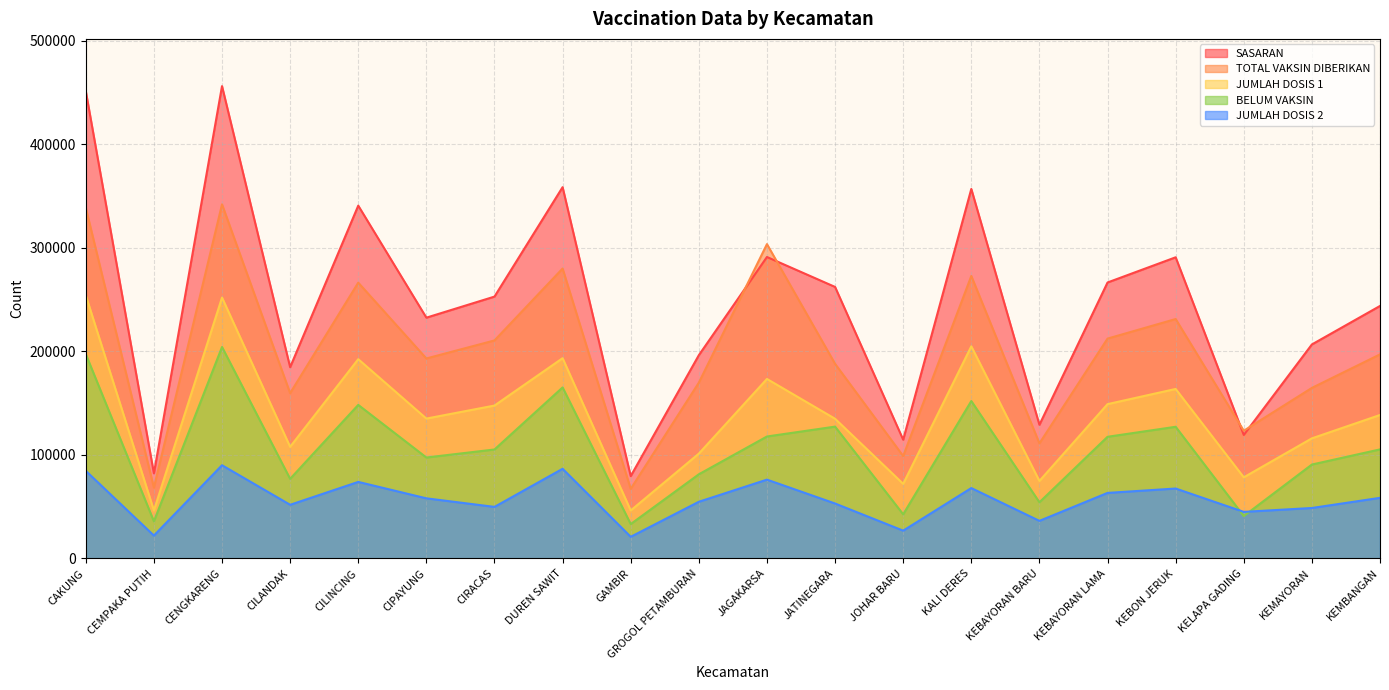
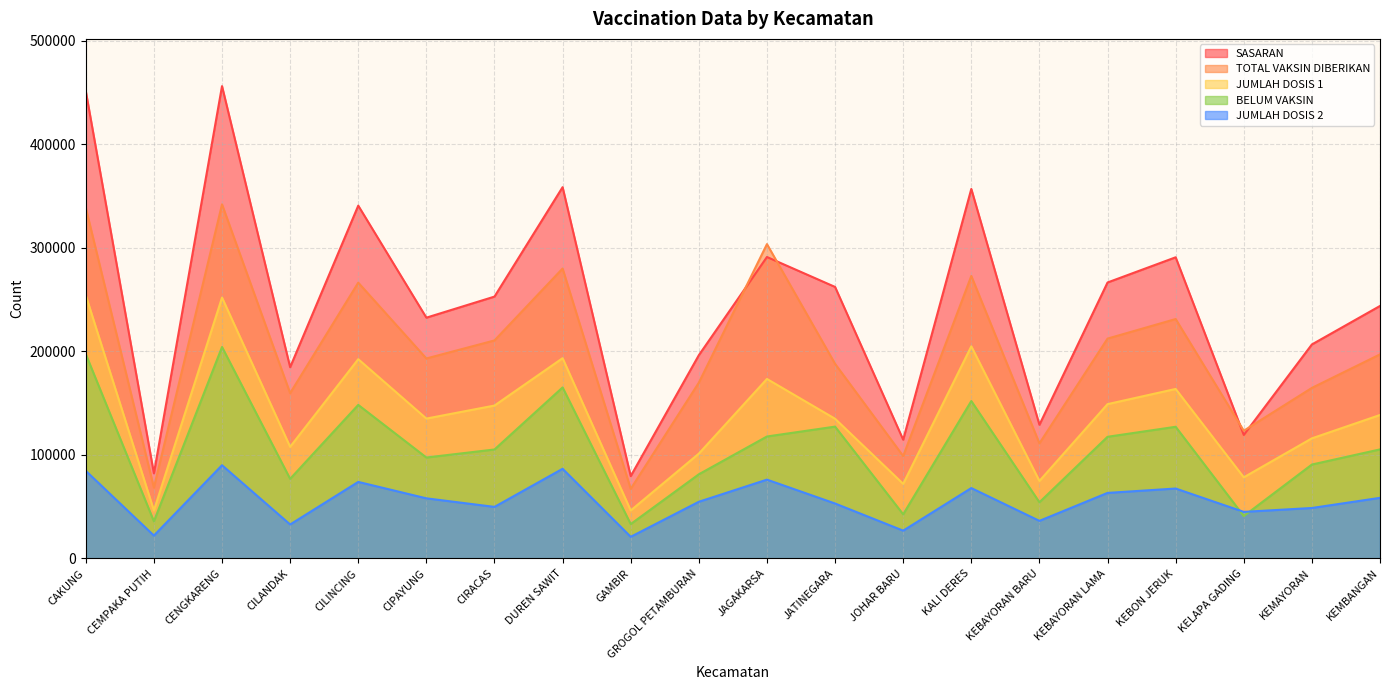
JUMLAH DOSIS 2, CILANDAK: 52000 -> 33000
